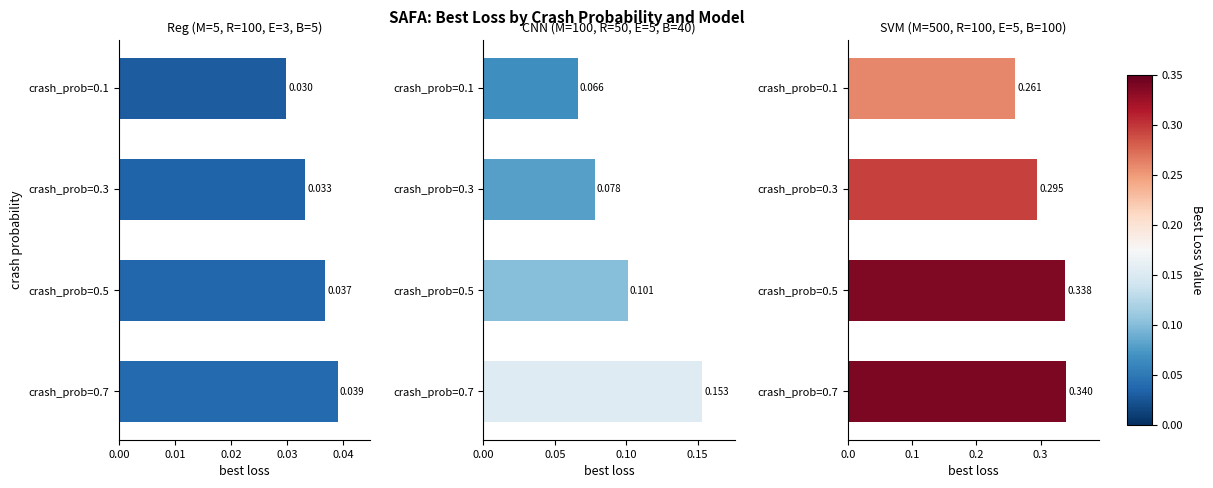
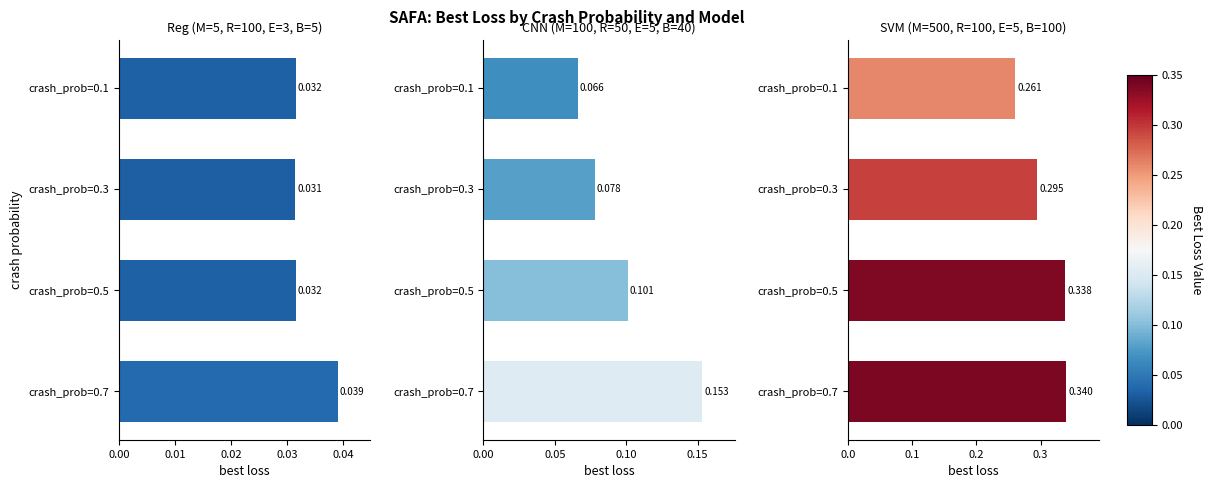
Reg (M=5, R=100, E=3, B=5), crash_prob=0.1: 0.030 -> 0.032
Reg (M=5, R=100, E=3, B=5), crash_prob=0.3: 0.033 -> 0.031
Reg (M=5, R=100, E=3, B=5), crash_prob=0.5: 0.037 -> 0.032
